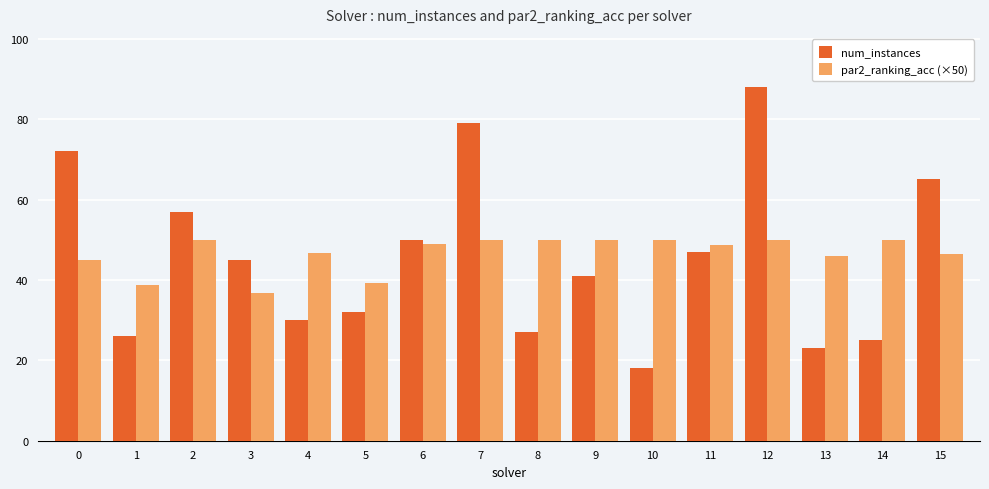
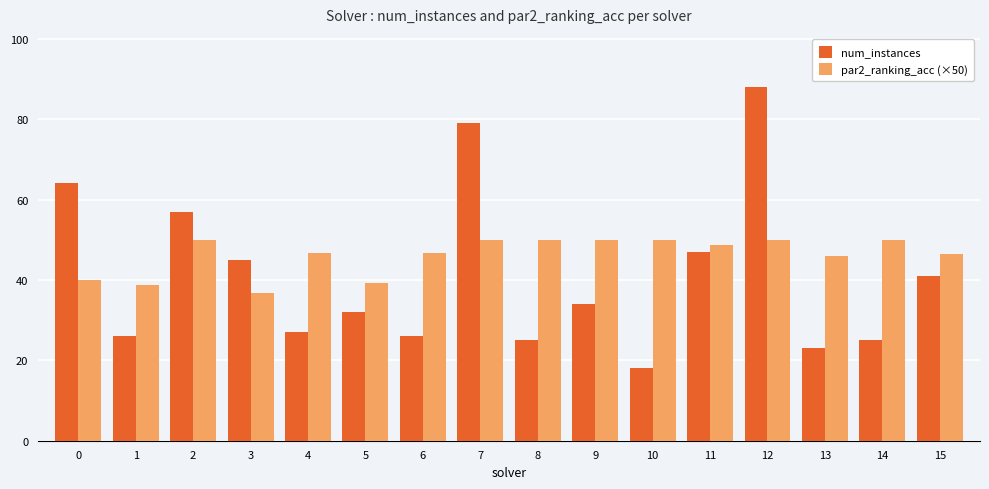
num_instances, 0: 72 -> 64
par2_ranking_acc (×50), 0: 45 -> 40
num_instances, 4: 30 -> 27
num_instances, 6: 50 -> 26
par2_ranking_acc (×50), 6: 49 -> 47
num_instances, 8: 27 -> 25
num_instances, 9: 41 -> 34
num_instances, 15: 65 -> 41
